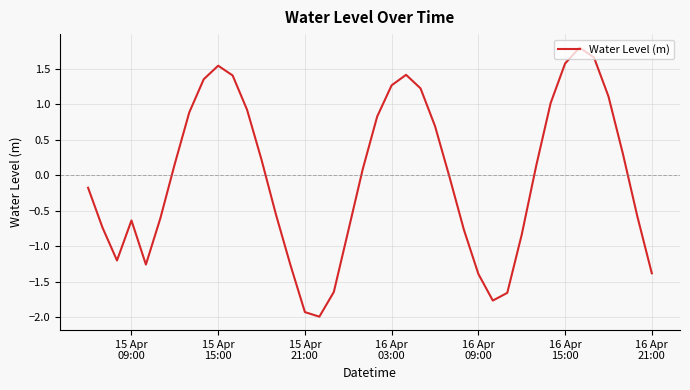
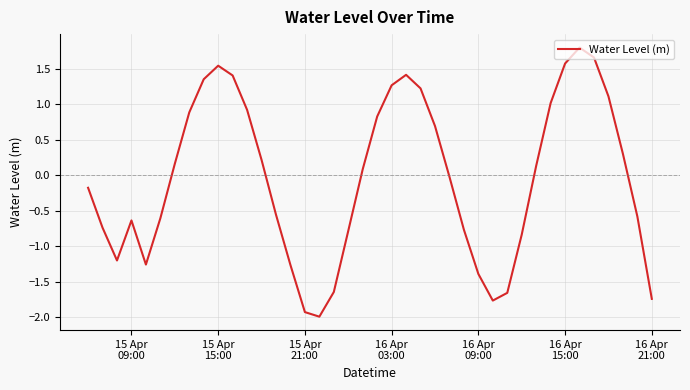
16 Apr 21:00: -1.4 -> -1.7
